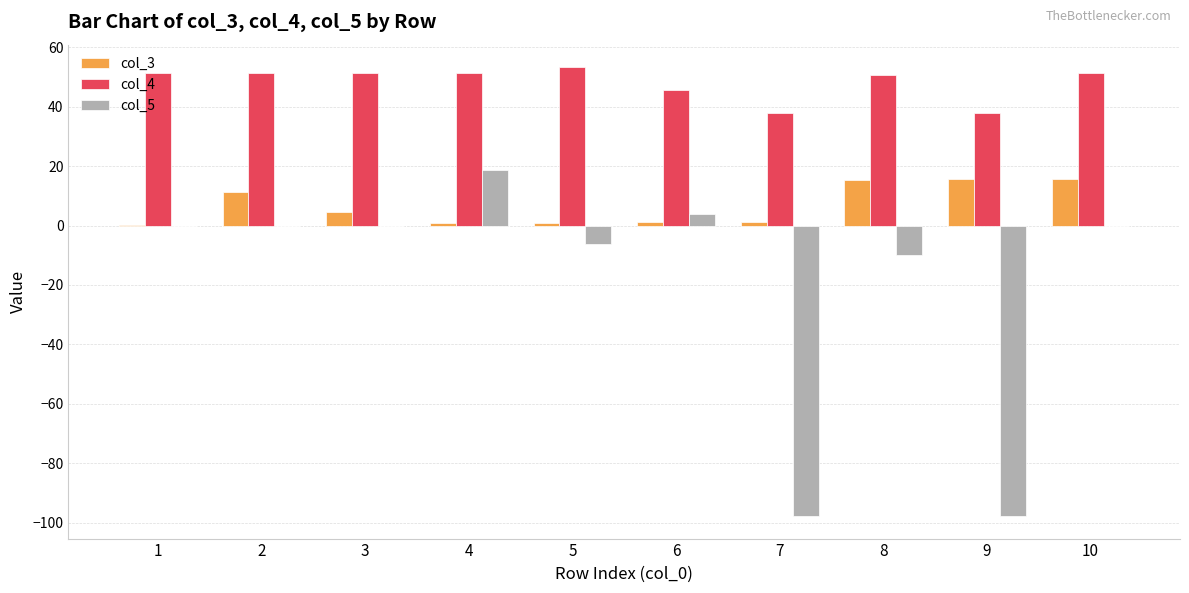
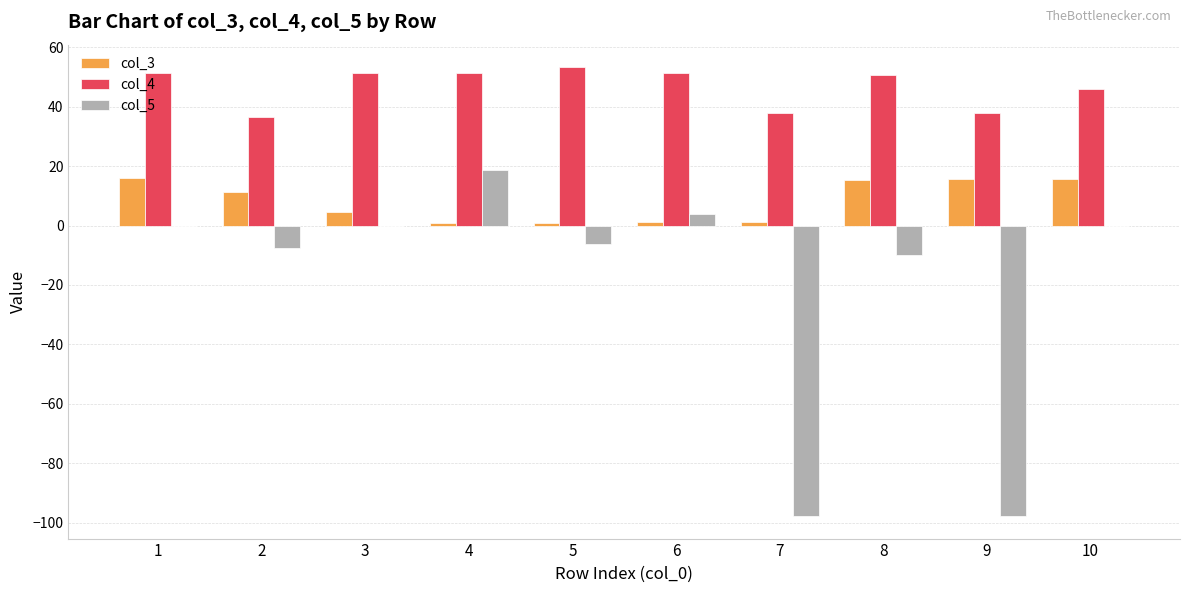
col_3, 1: 0 -> 16
col_4, 2: 52 -> 36
col_5, 2: 0 -> -8
col_4, 6: 46 -> 51
col_4, 10: 51 -> 46
